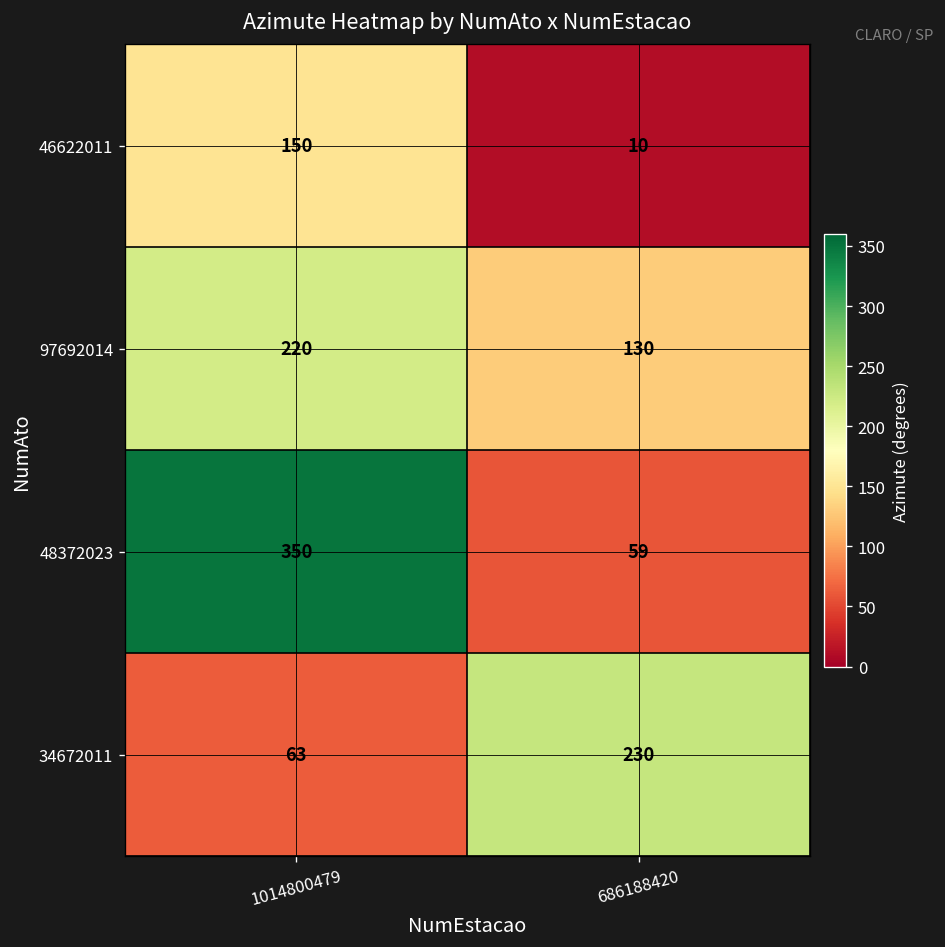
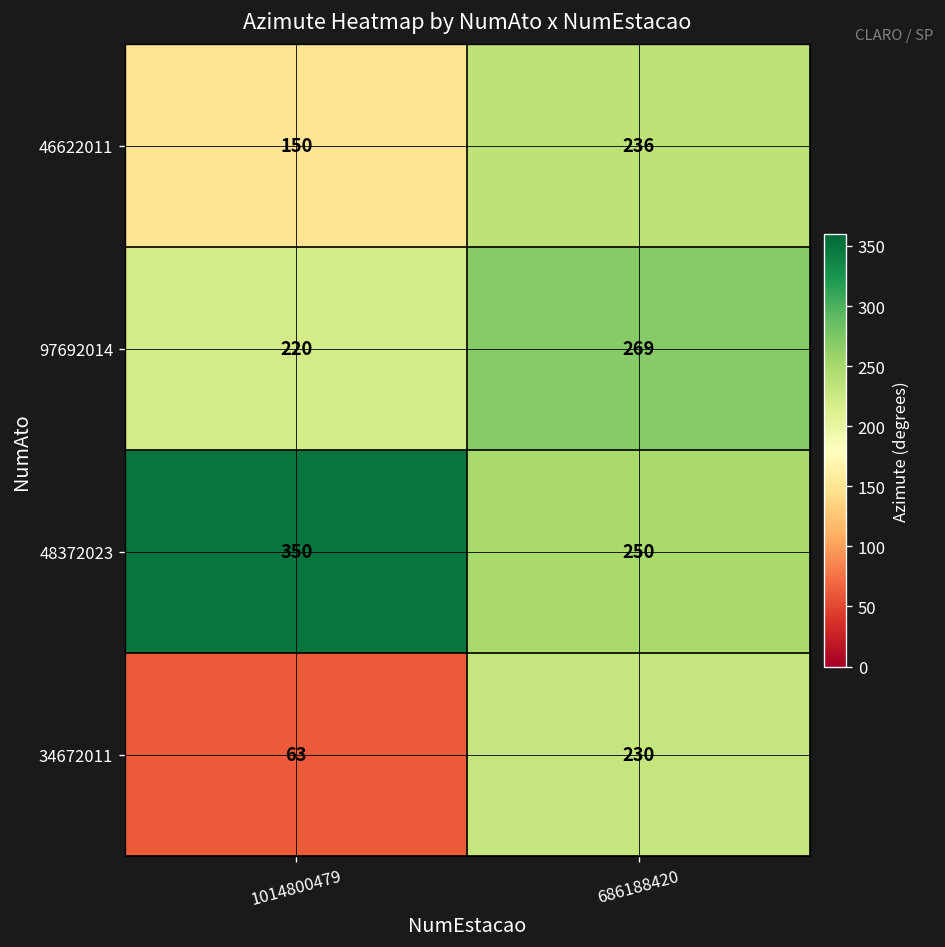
46622011, 686188420: 10 -> 236
97692014, 686188420: 130 -> 269
48372023, 686188420: 59 -> 250
